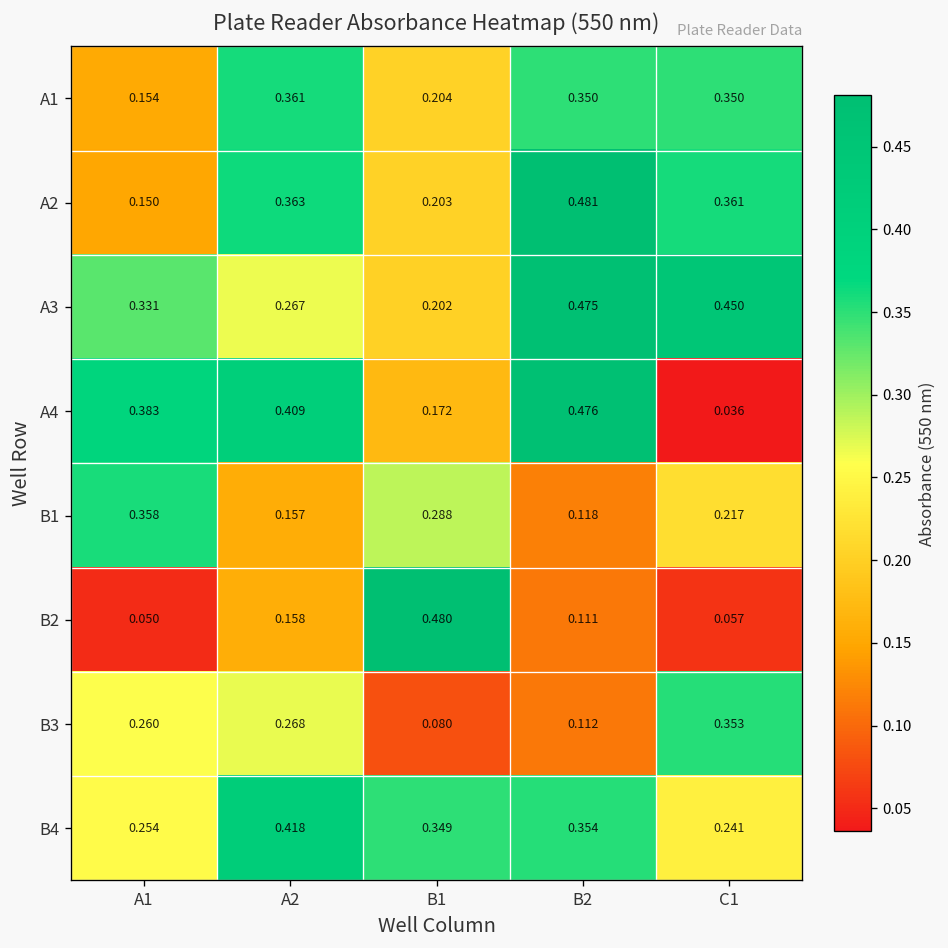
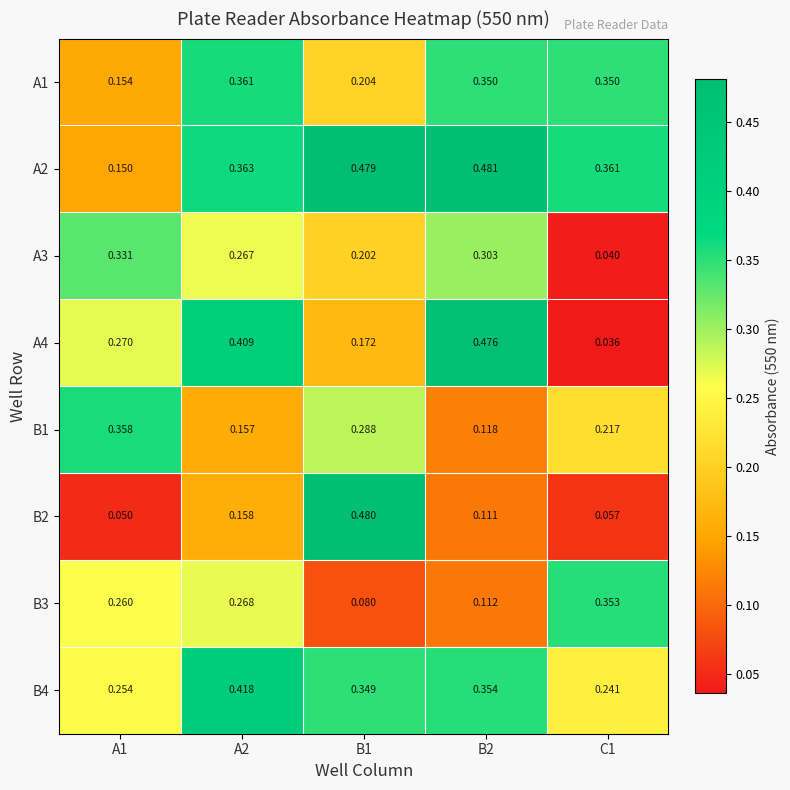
A2, B1: 0.203 -> 0.479
A3, B2: 0.475 -> 0.303
A3, C1: 0.450 -> 0.040
A4, A1: 0.383 -> 0.270
